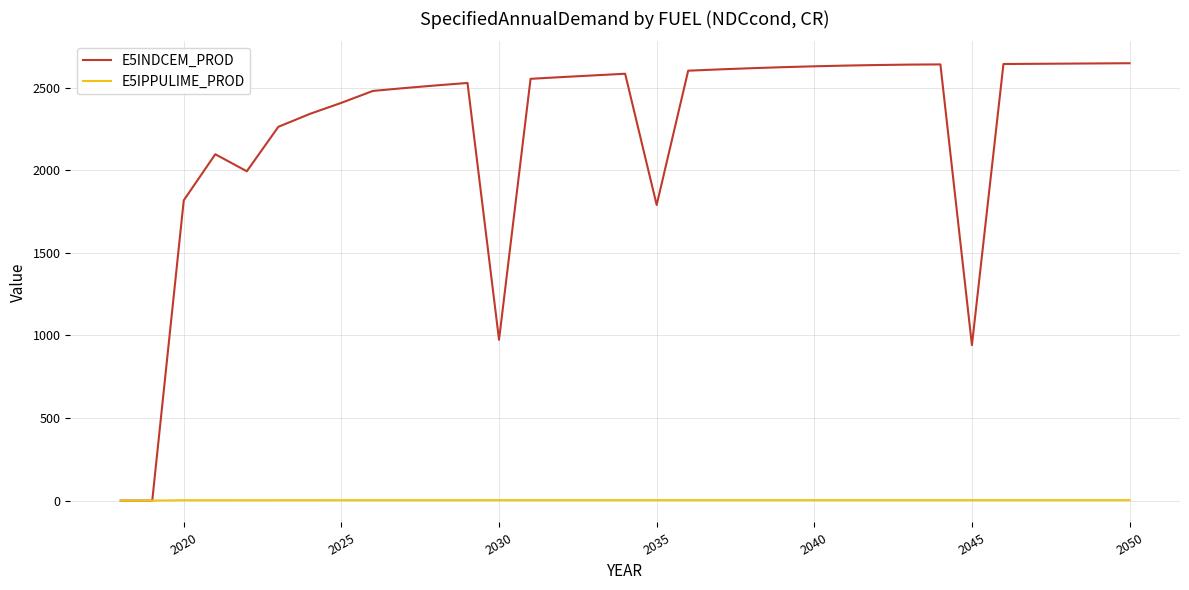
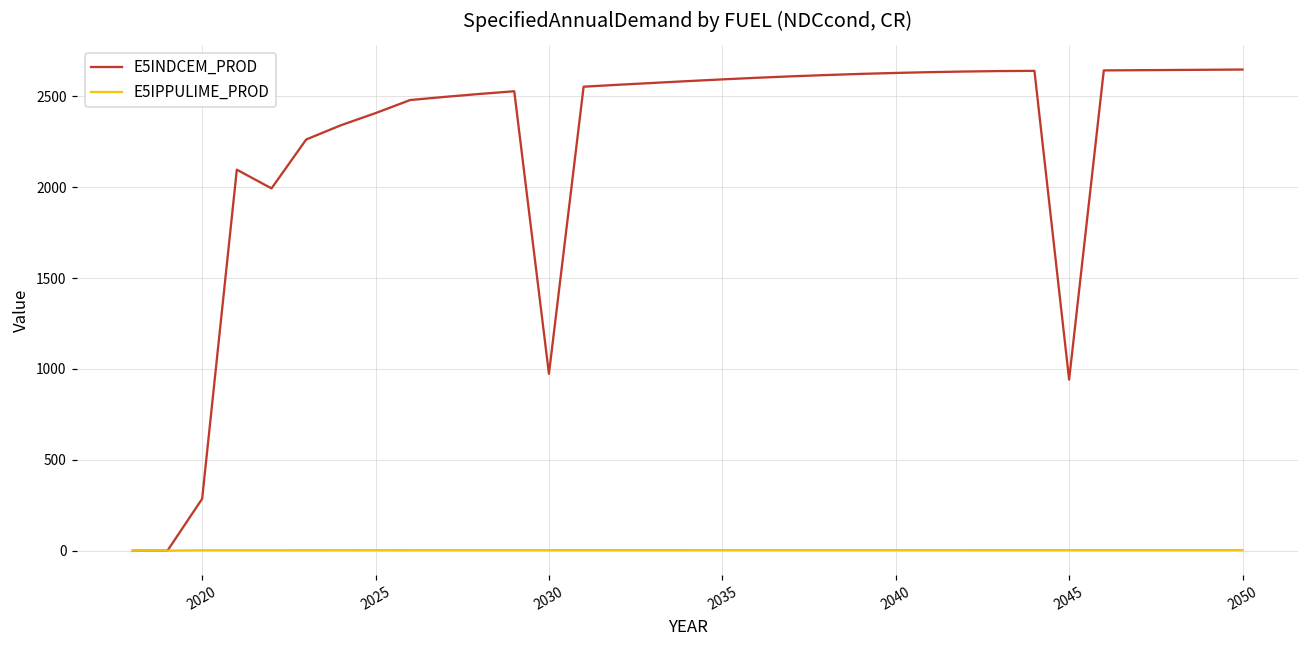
E5INDCEM_PROD, 2020: 1820 -> 290
E5INDCEM_PROD, 2035: 1790 -> 2590
